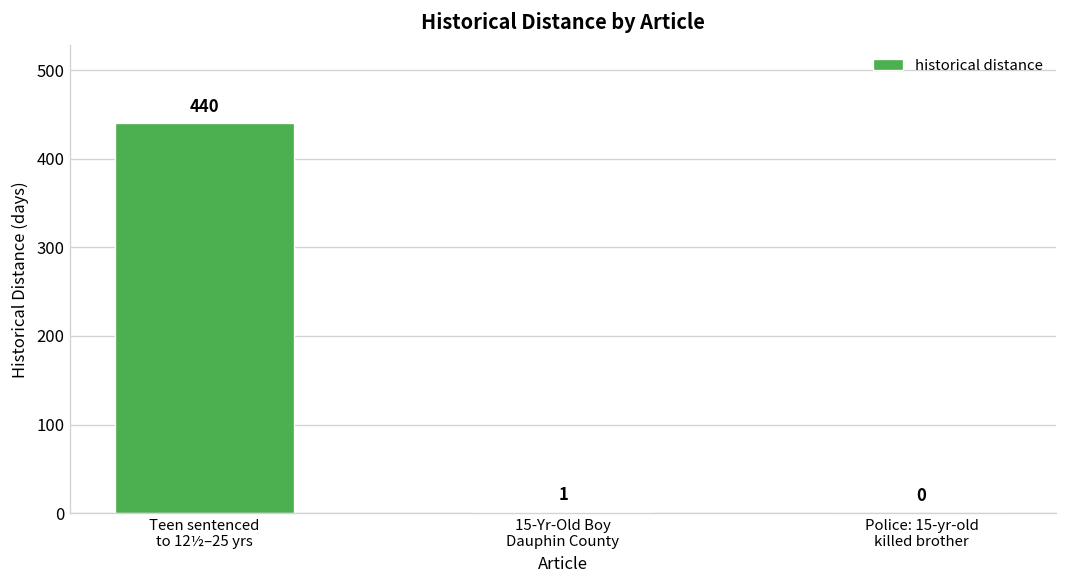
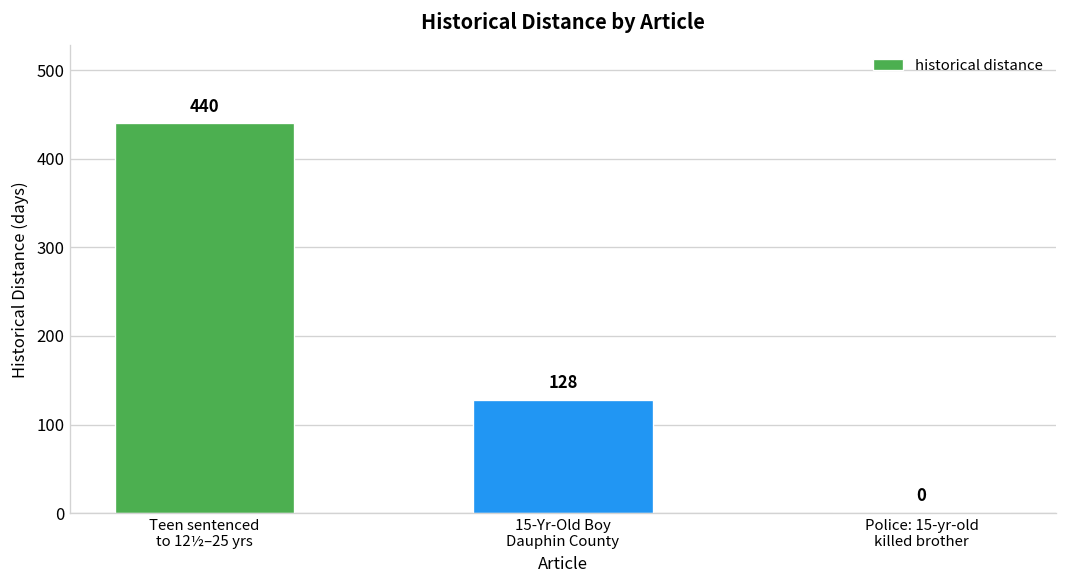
15-Yr-Old Boy Dauphin County: 1 -> 128
